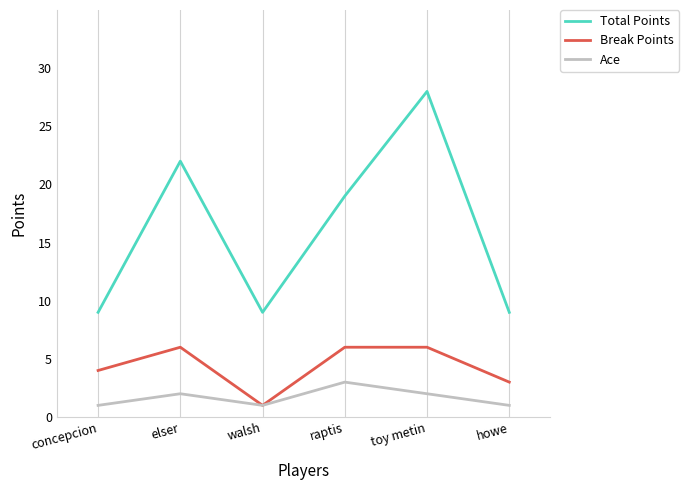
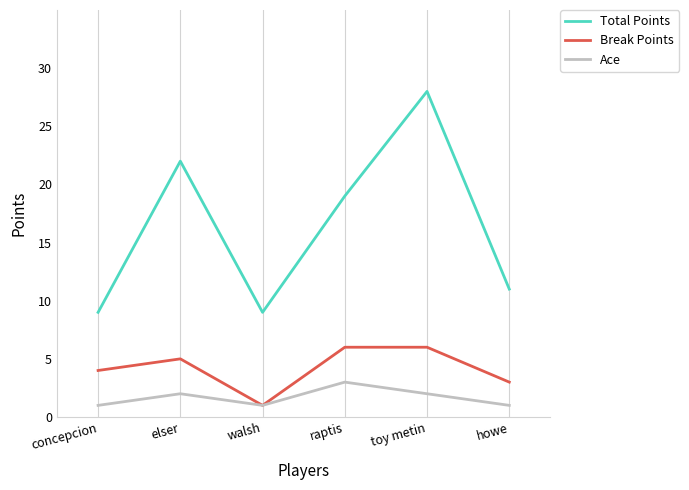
Break Points, elser: 6 -> 5
Total Points, howe: 9 -> 11
